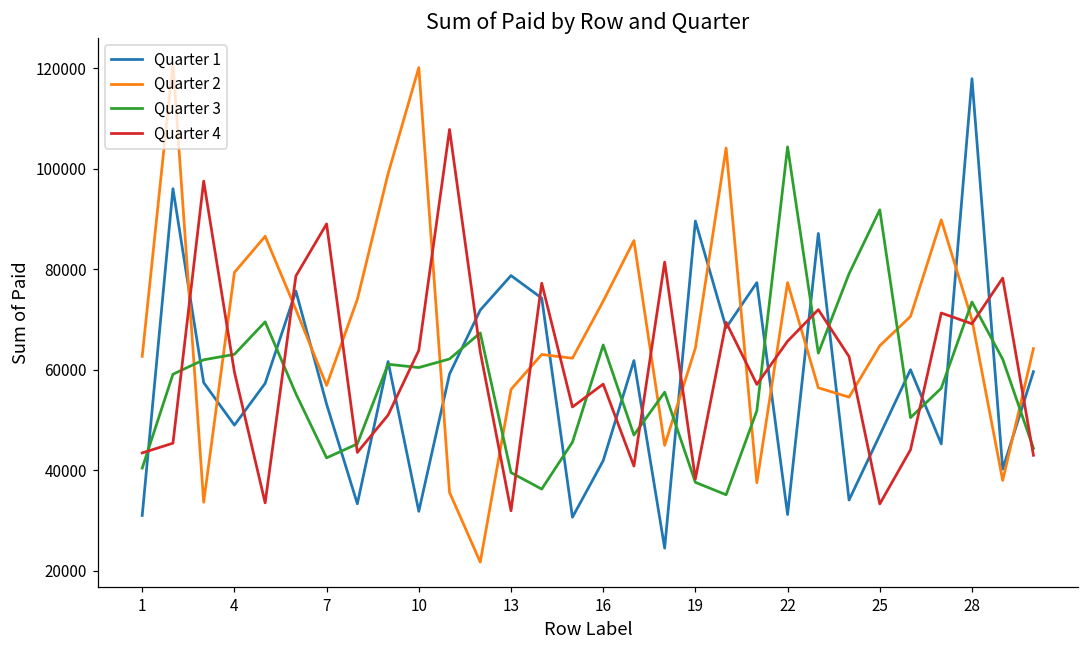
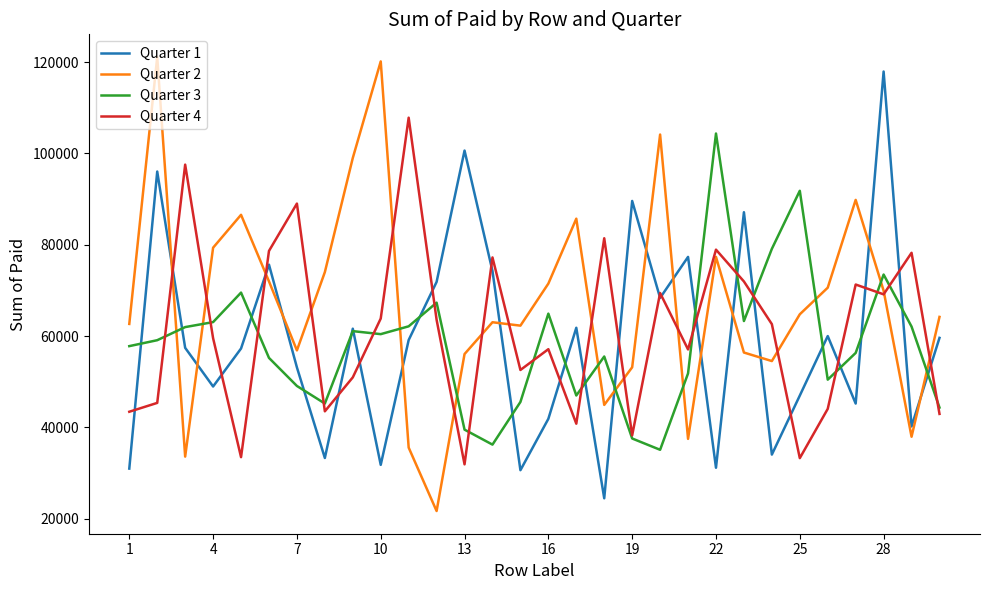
Quarter 3, 1: 40000 -> 58000
Quarter 3, 7: 42000 -> 49000
Quarter 1, 13: 79000 -> 101000
Quarter 2, 16: 74000 -> 71000
Quarter 2, 19: 64000 -> 53000
Quarter 4, 22: 66000 -> 79000
